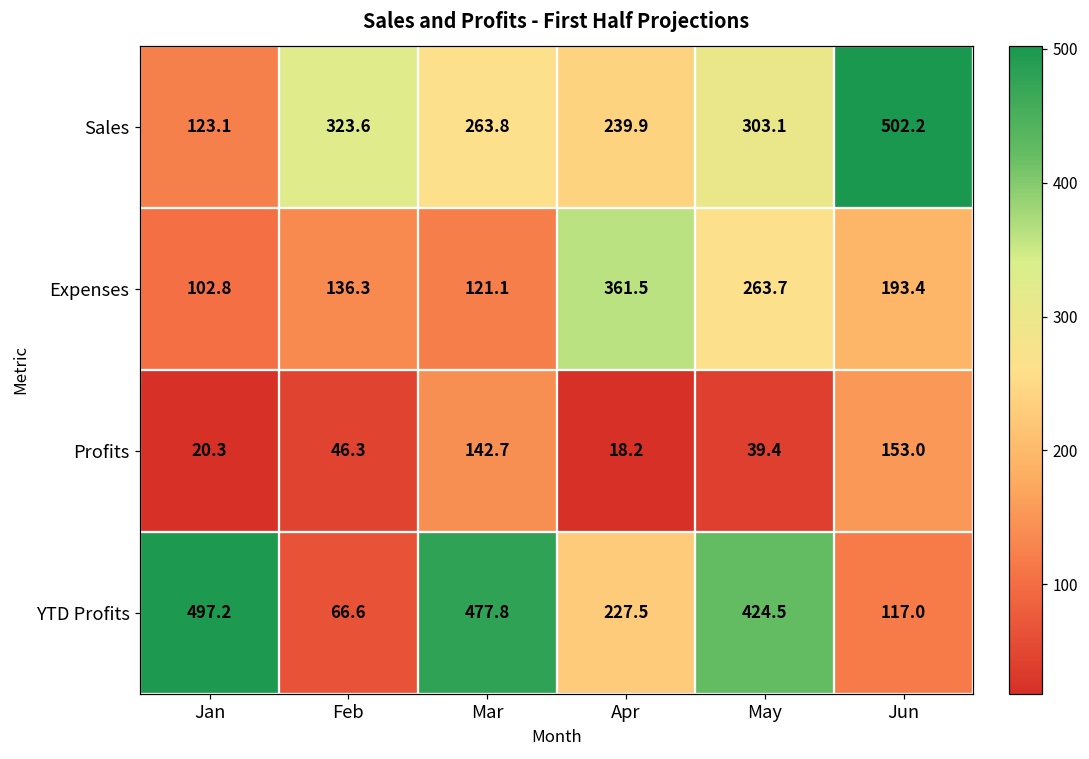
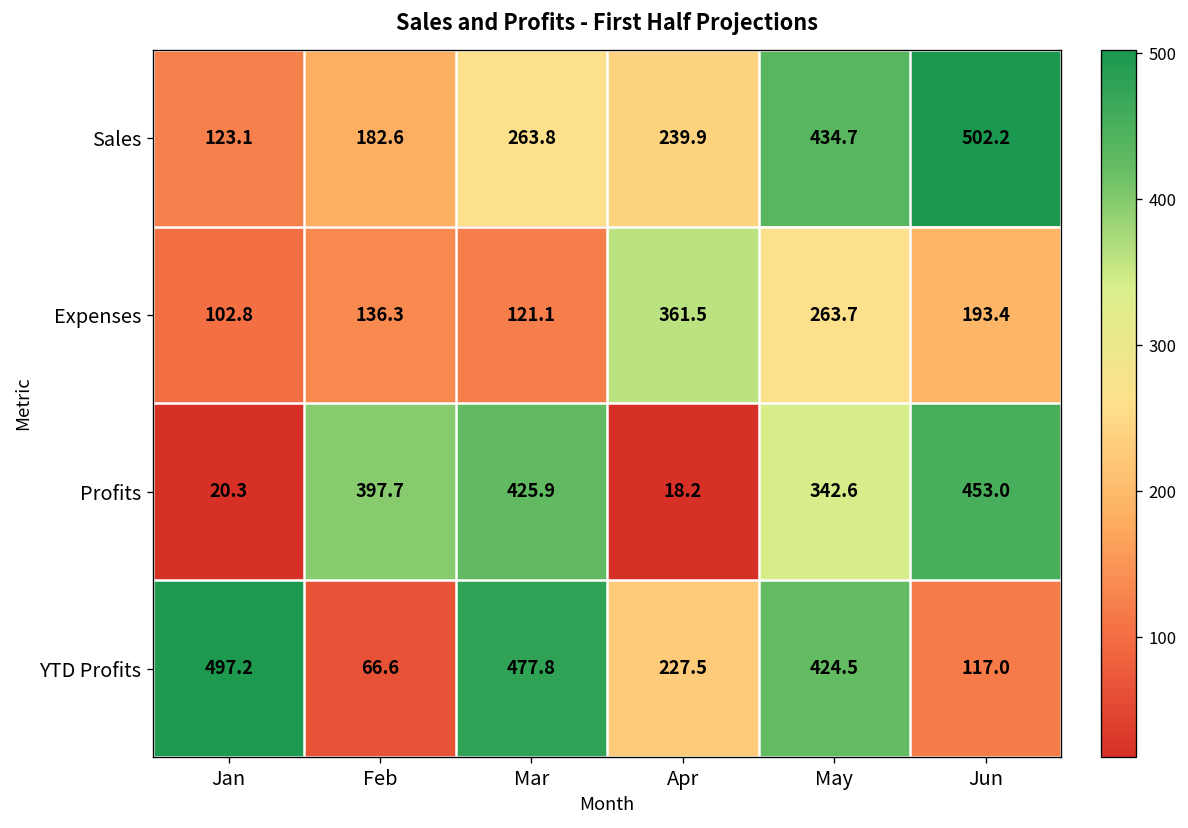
Sales, Feb: 323.6 -> 182.6
Sales, May: 303.1 -> 434.7
Profits, Feb: 46.3 -> 397.7
Profits, Mar: 142.7 -> 425.9
Profits, May: 39.4 -> 342.6
Profits, Jun: 153.0 -> 453.0
